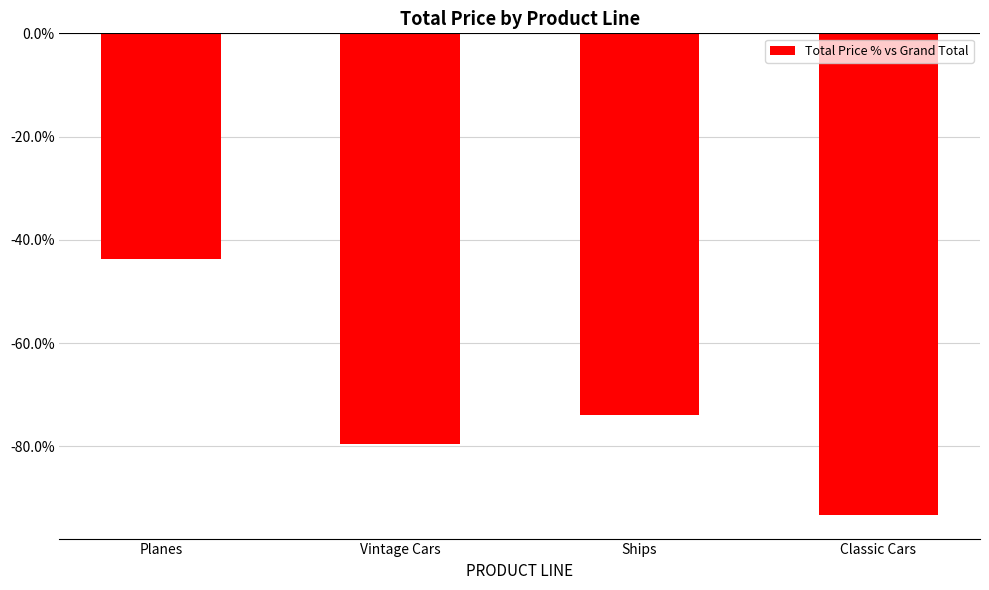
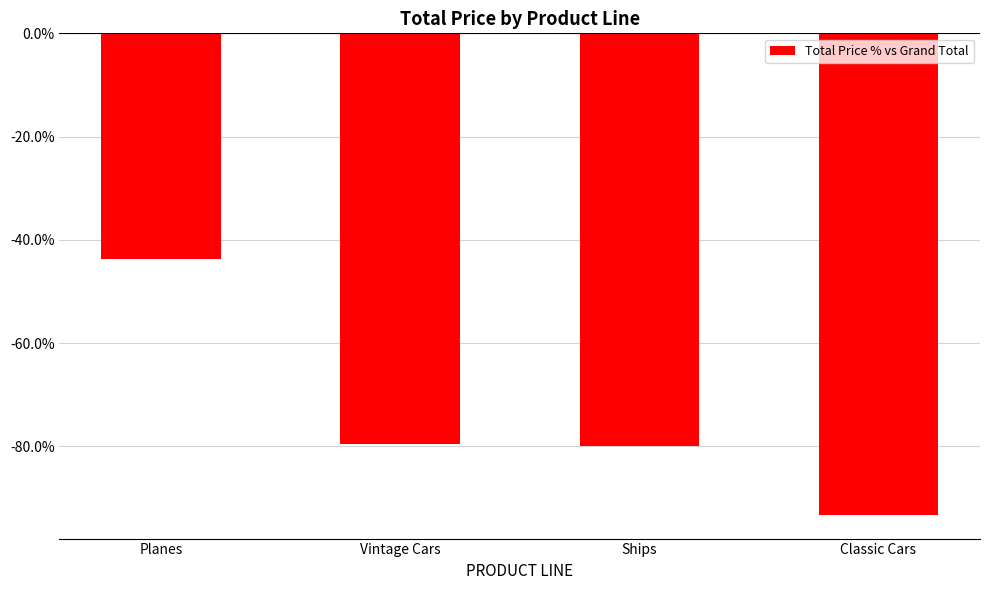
Ships: -74% -> -80%
